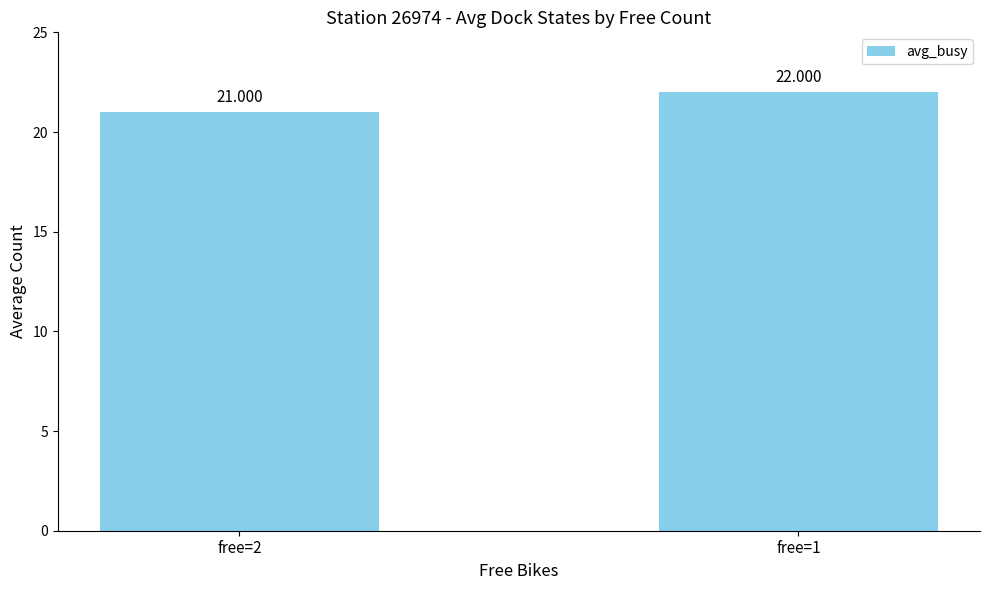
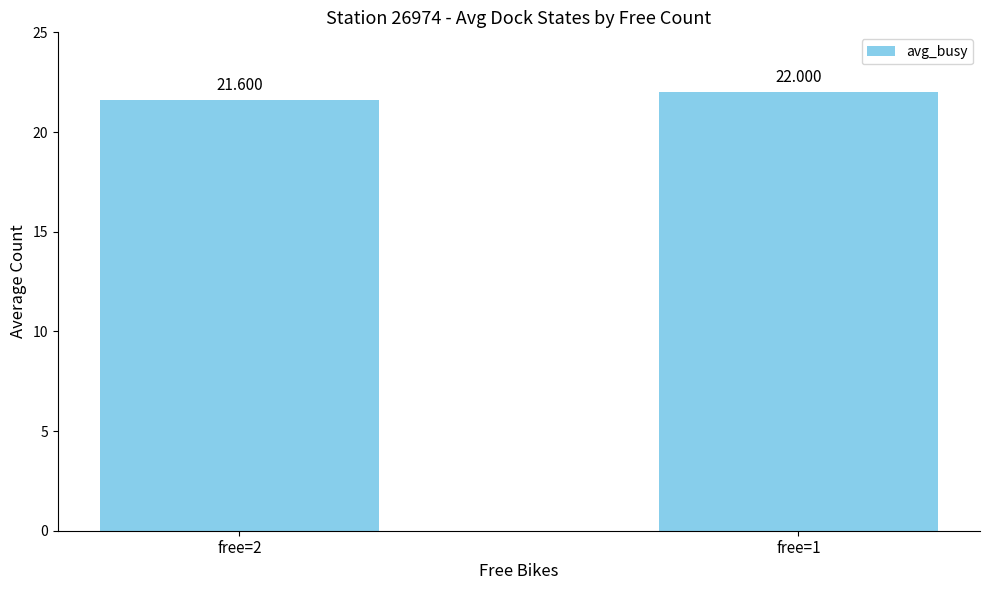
free=2: 21.000 -> 21.600
